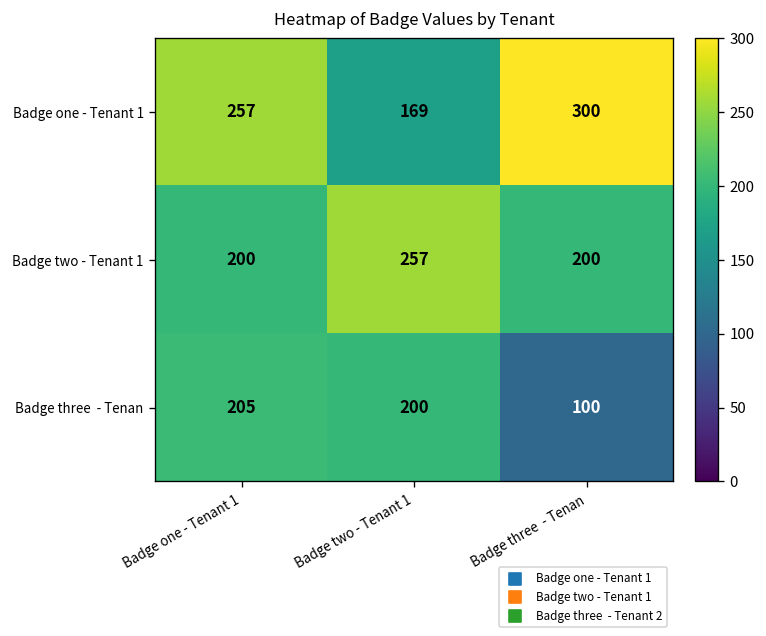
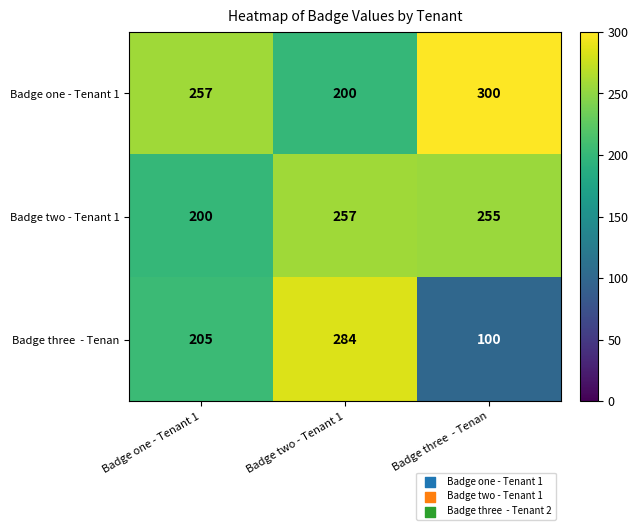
Badge one - Tenant 1, Badge two - Tenant 1: 169 -> 200
Badge two - Tenant 1, Badge three - Tenan: 200 -> 255
Badge three - Tenan, Badge two - Tenant 1: 200 -> 284
